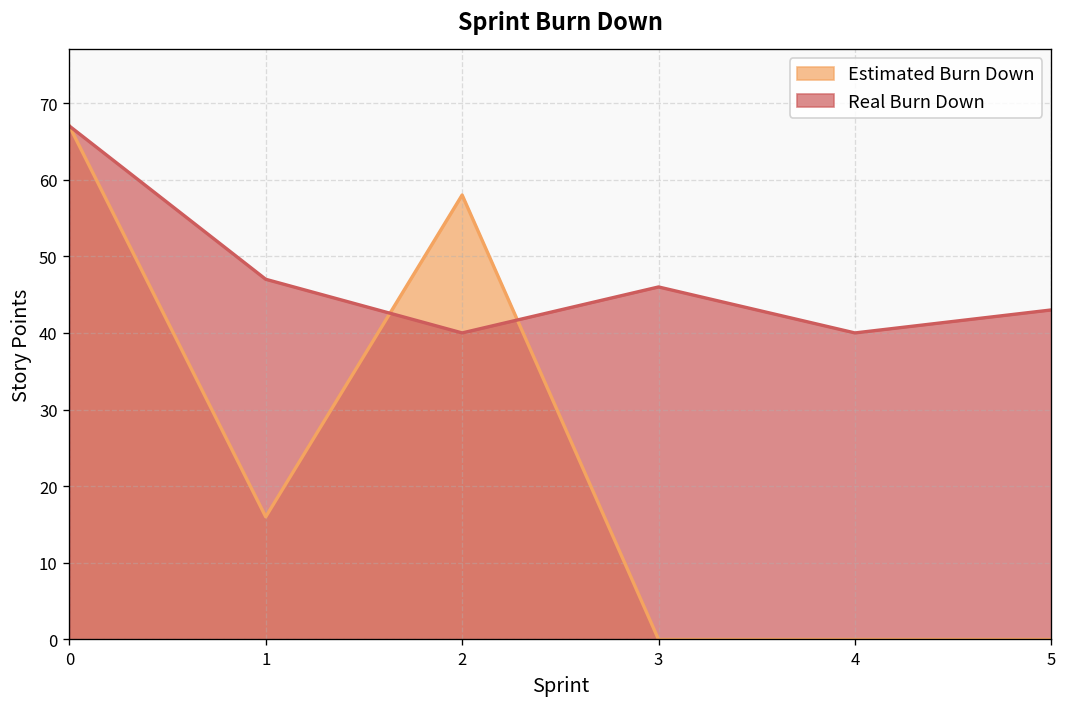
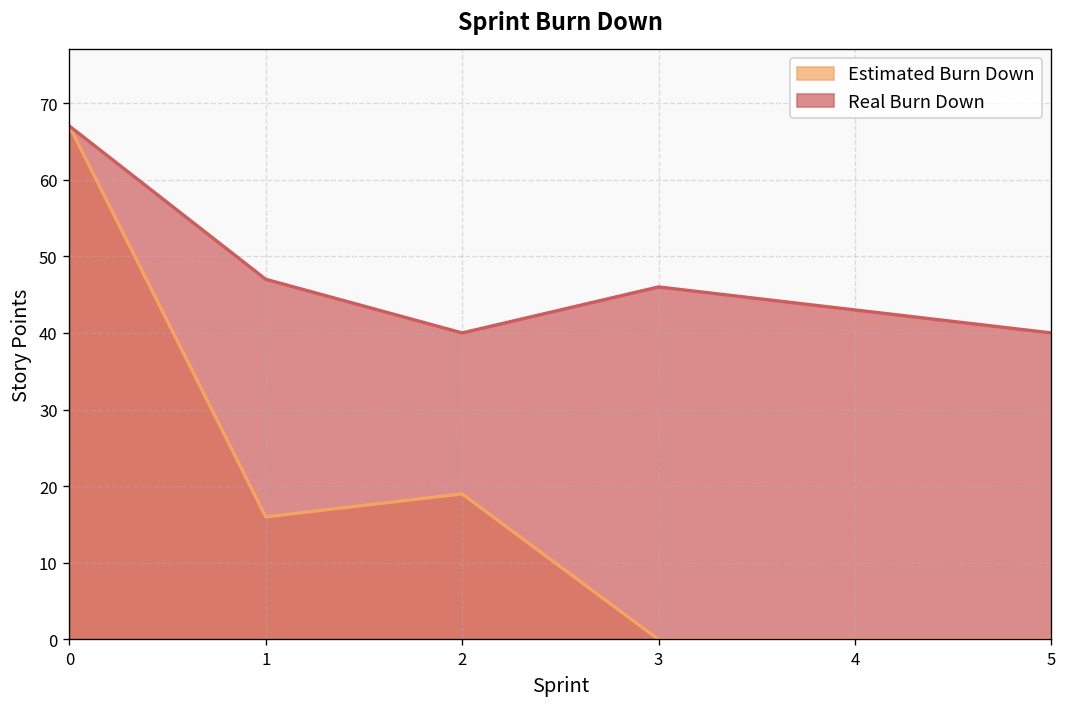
Estimated Burn Down, 2: 58 -> 19
Real Burn Down, 4: 40 -> 43
Real Burn Down, 5: 43 -> 40
